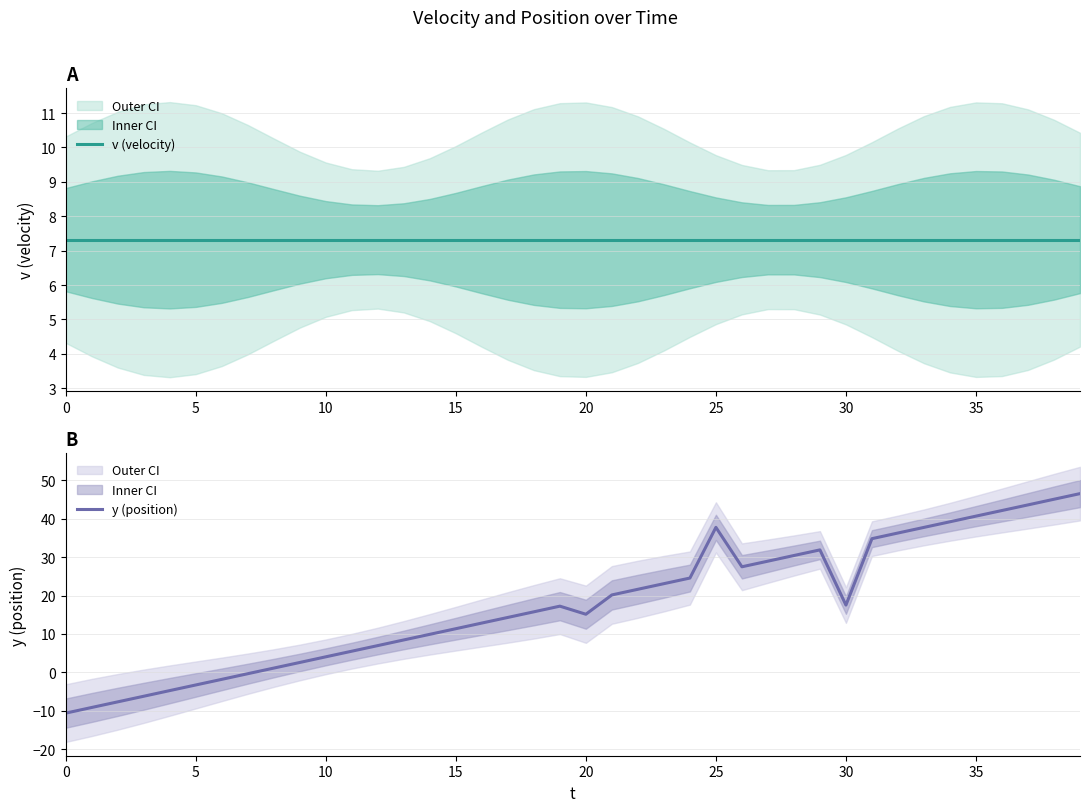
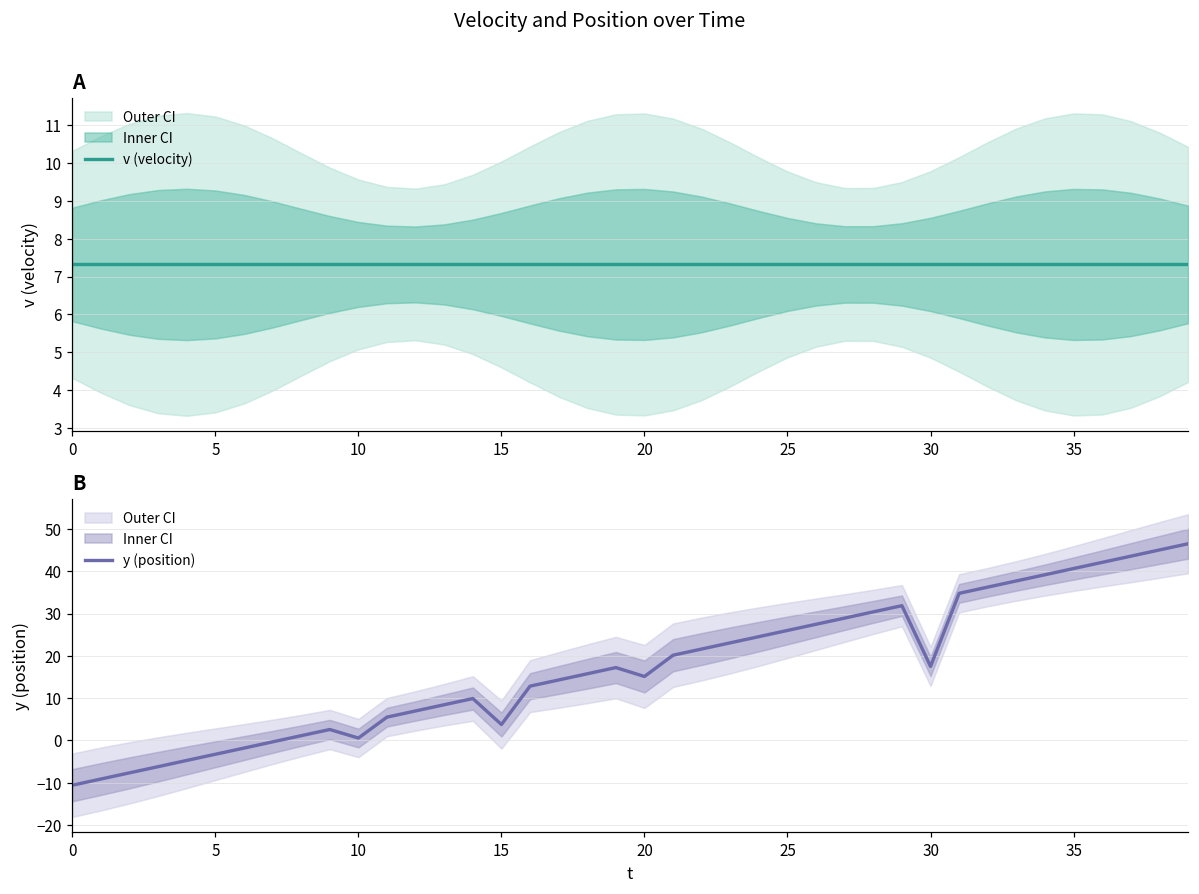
B, y (position), 10: 4 -> 1
B, y (position), 15: 11 -> 4
B, y (position), 25: 38 -> 26
